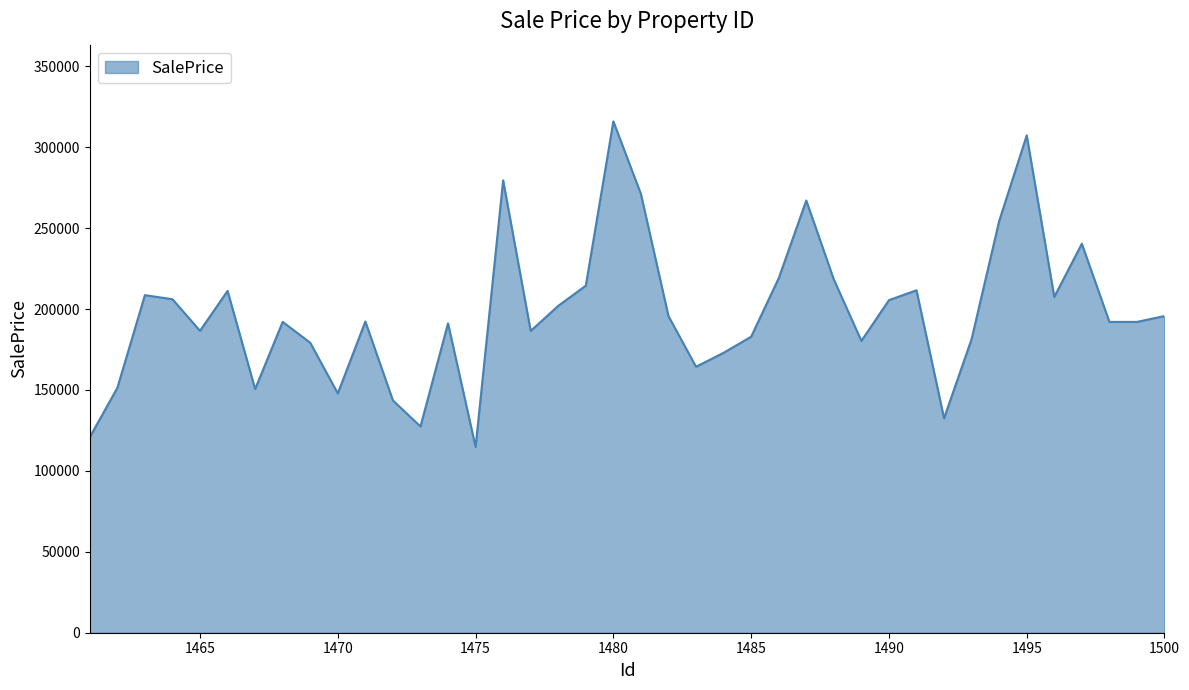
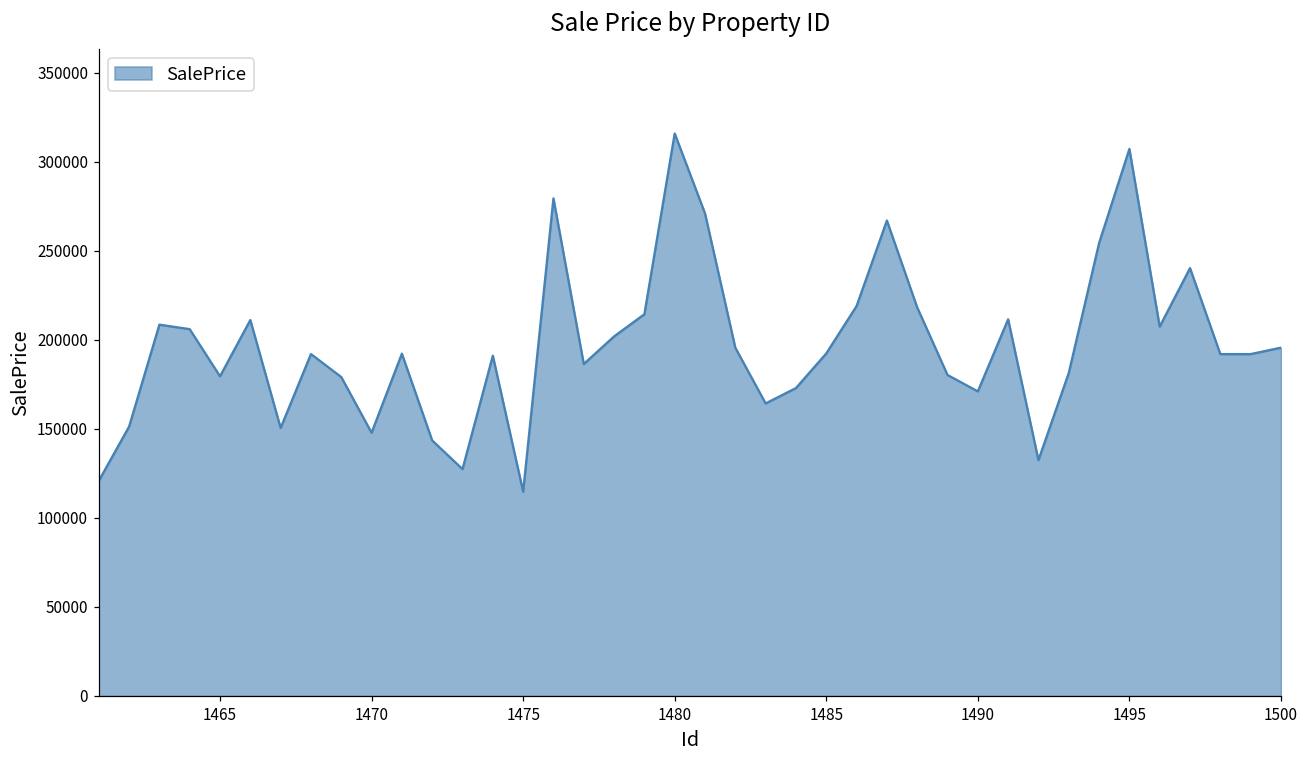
1465: 187000 -> 180000
1485: 183000 -> 192000
1490: 205000 -> 171000
